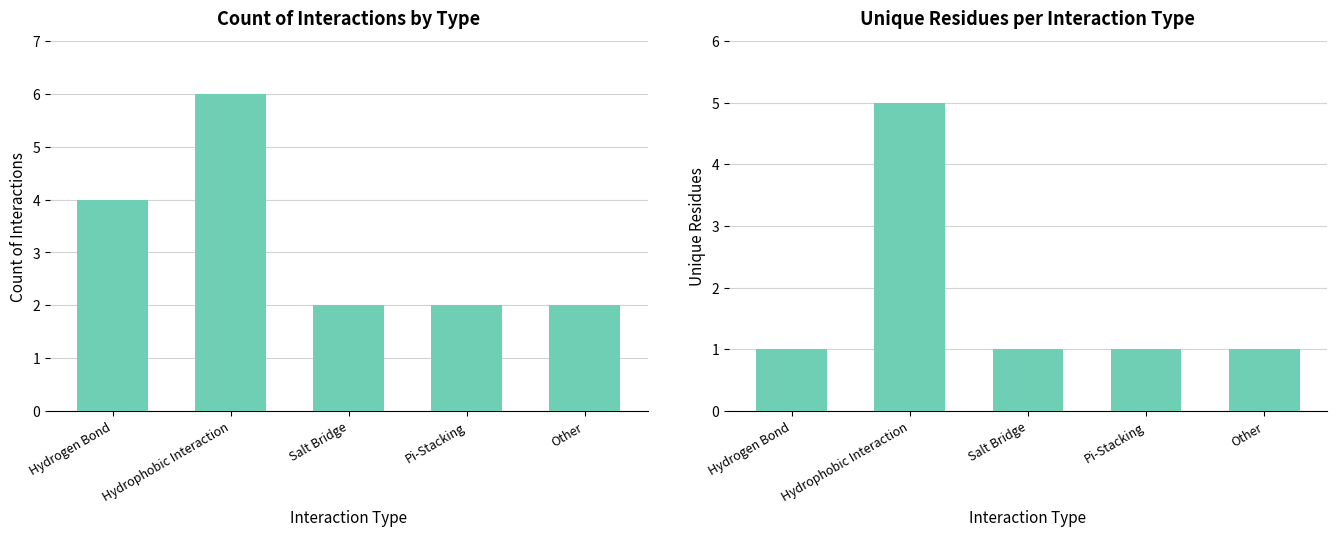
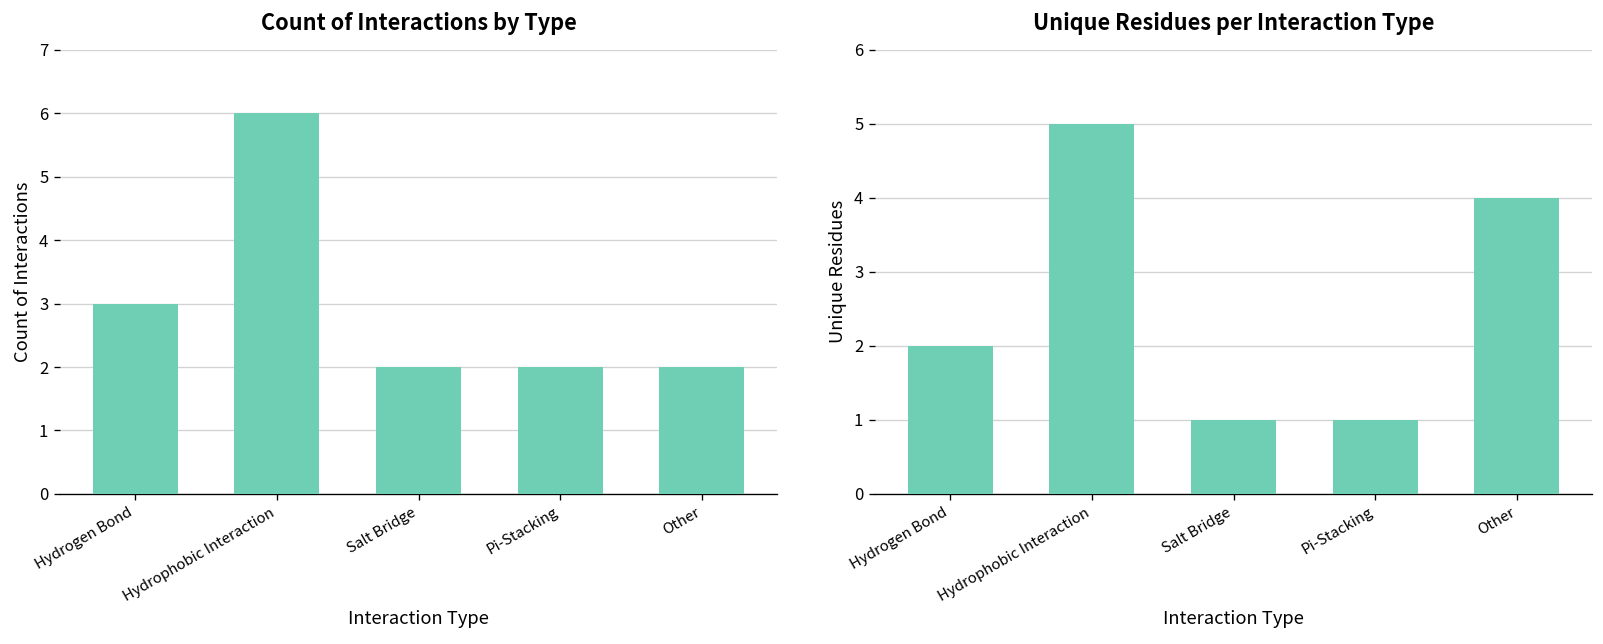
Count of Interactions by Type, Hydrogen Bond: 4 -> 3
Unique Residues per Interaction Type, Hydrogen Bond: 1 -> 2
Unique Residues per Interaction Type, Other: 1 -> 4
